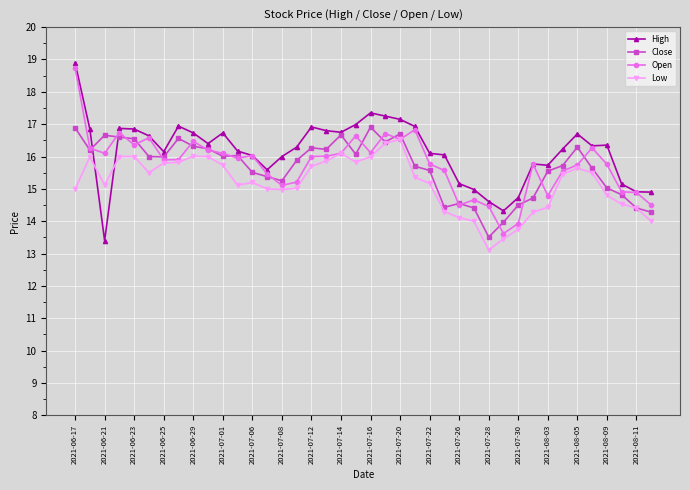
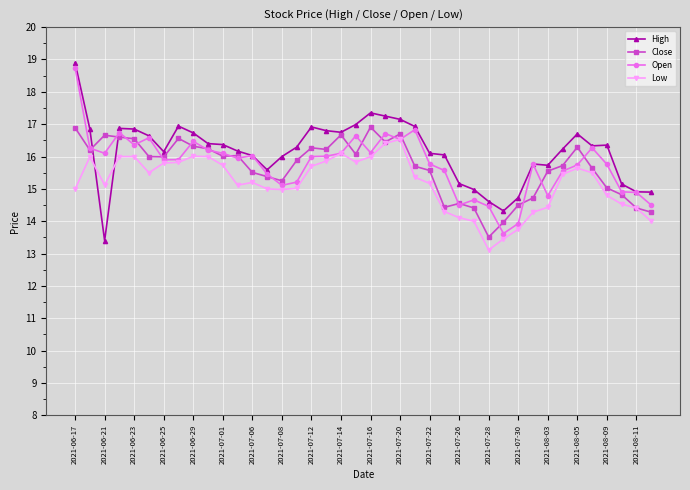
High, 2021-07-01: 16.7 -> 16.4
